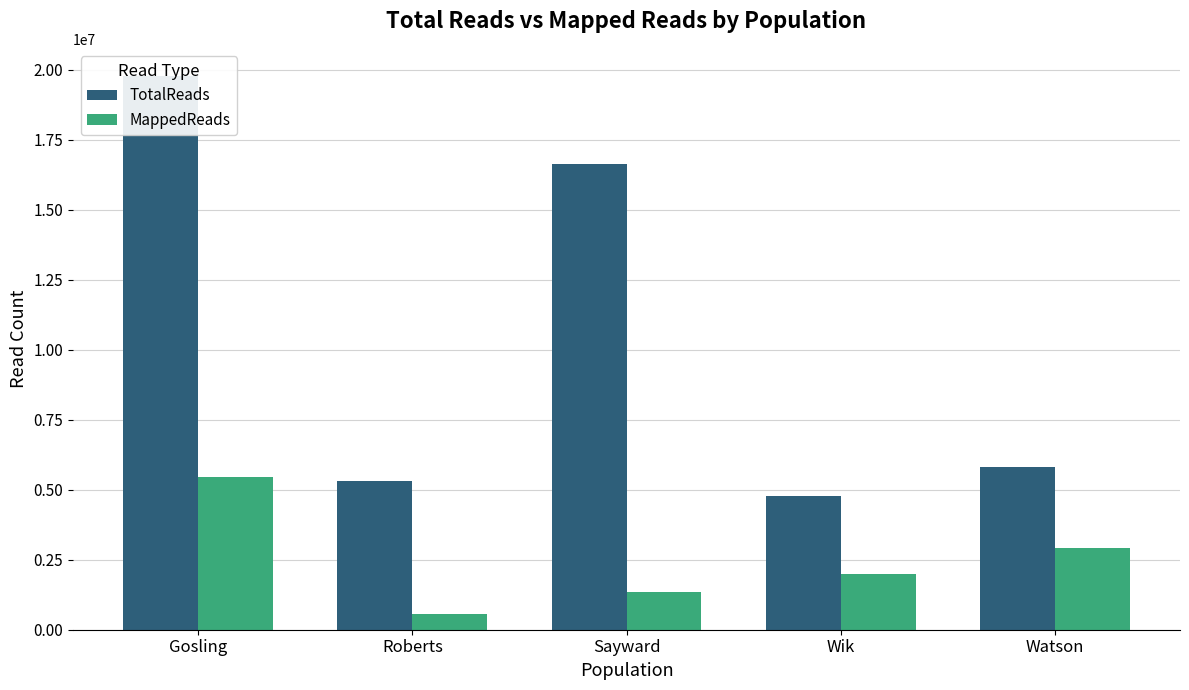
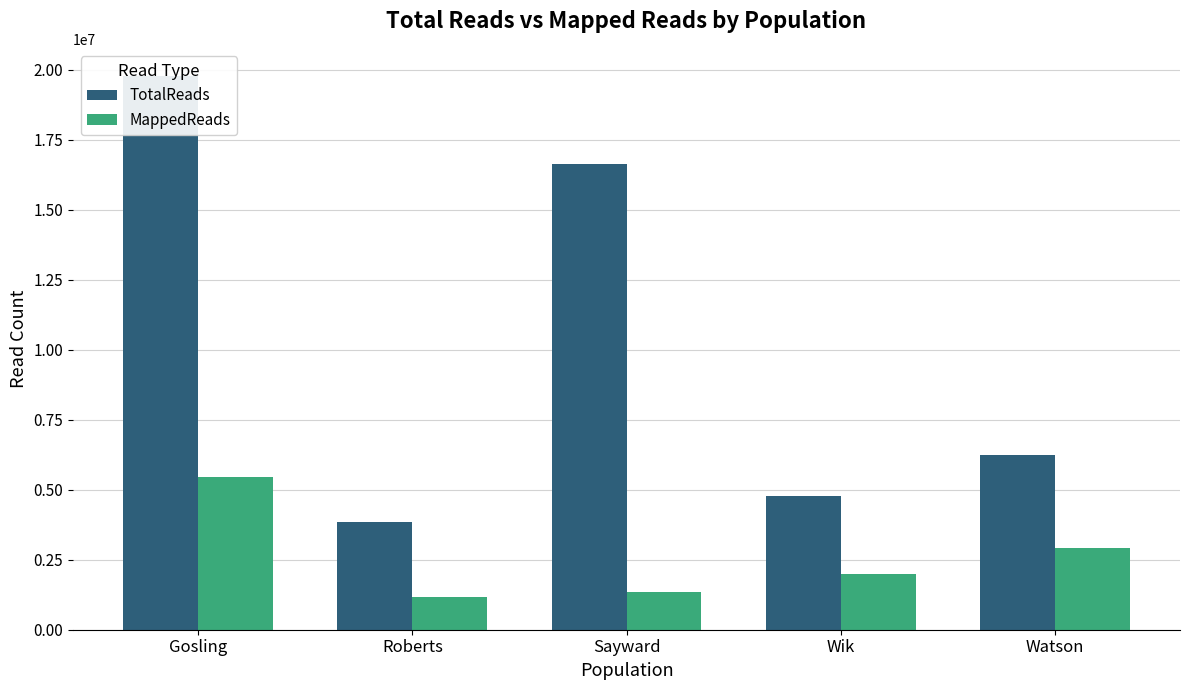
TotalReads, Roberts: 5300000 -> 3800000
MappedReads, Roberts: 600000 -> 1200000
TotalReads, Watson: 5800000 -> 6200000
